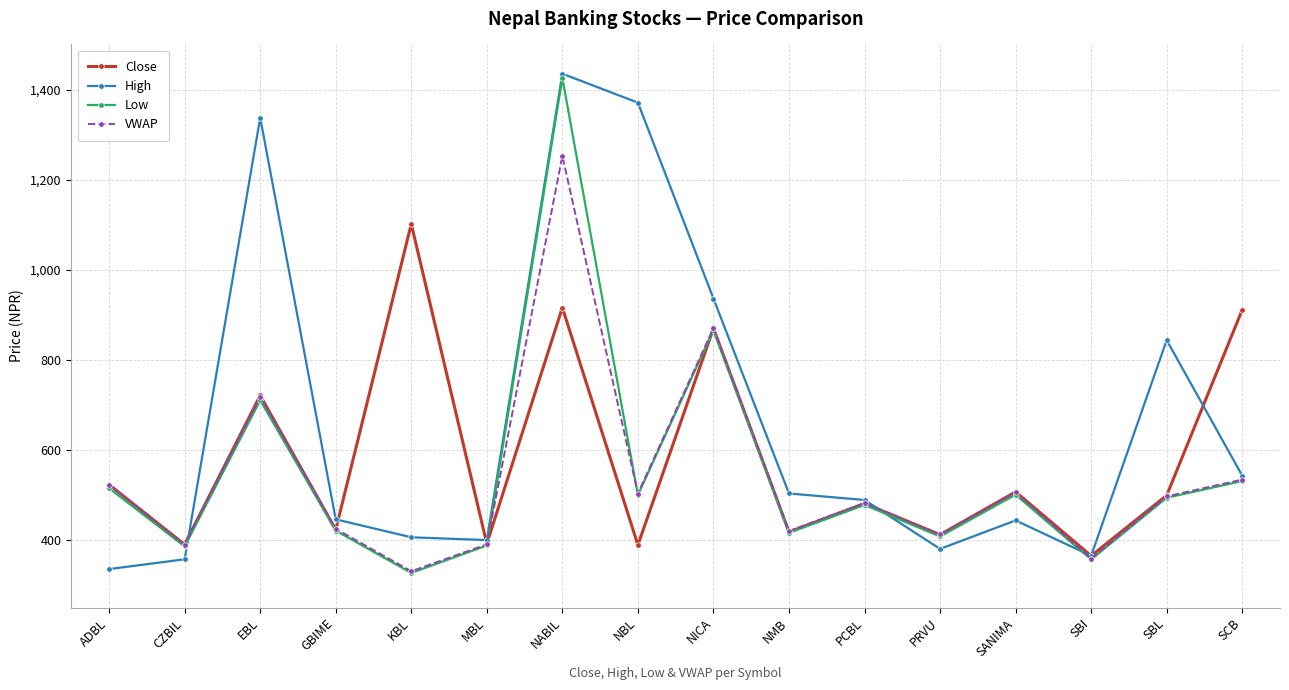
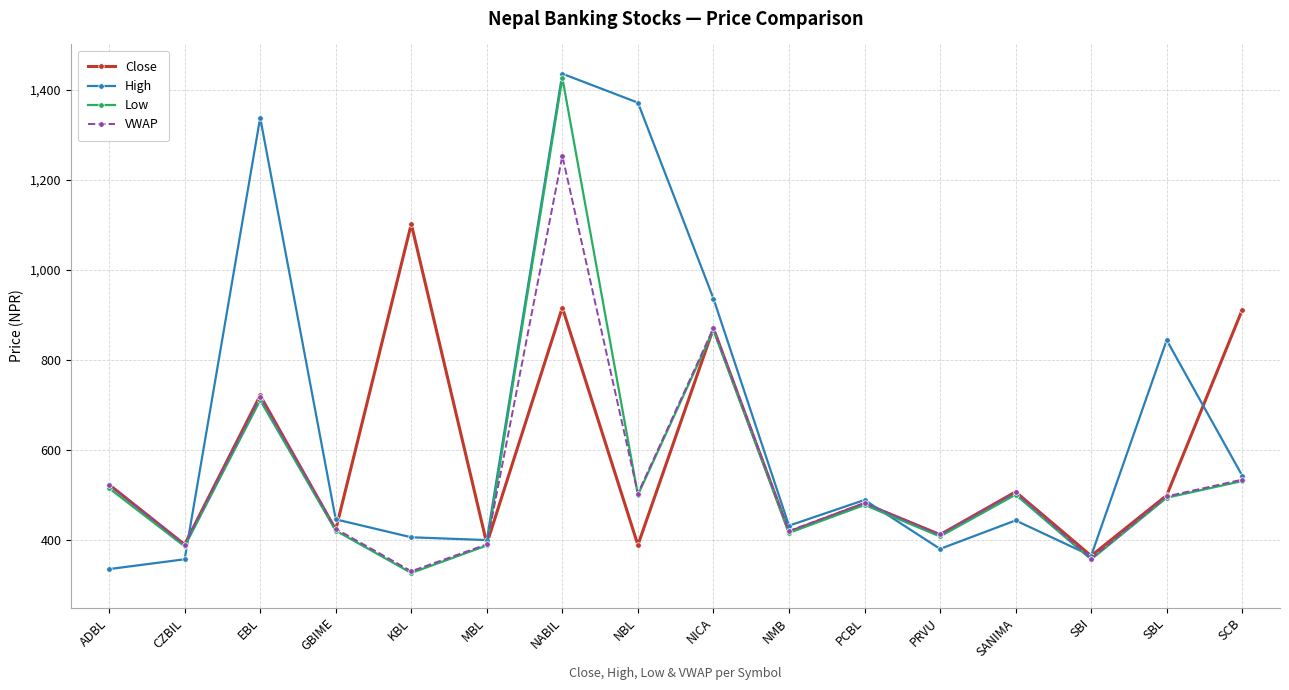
High, NMB: 500 -> 430
